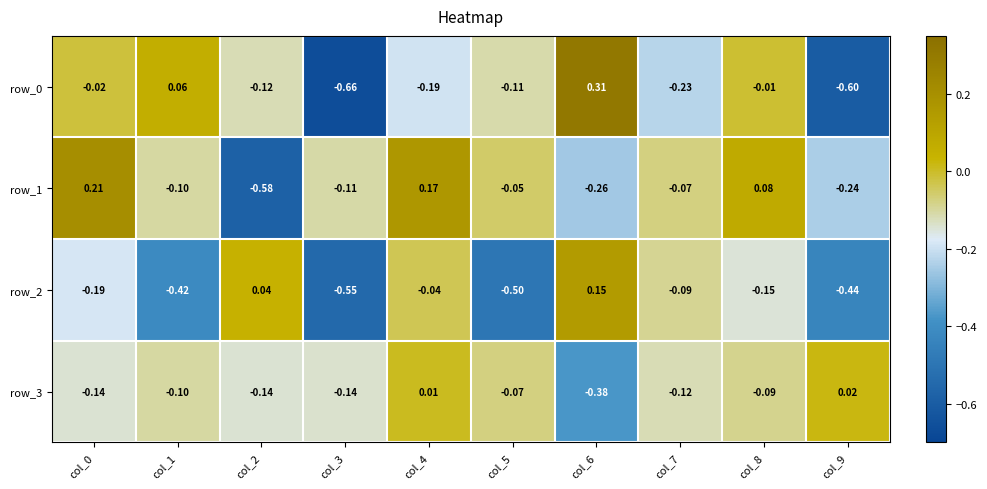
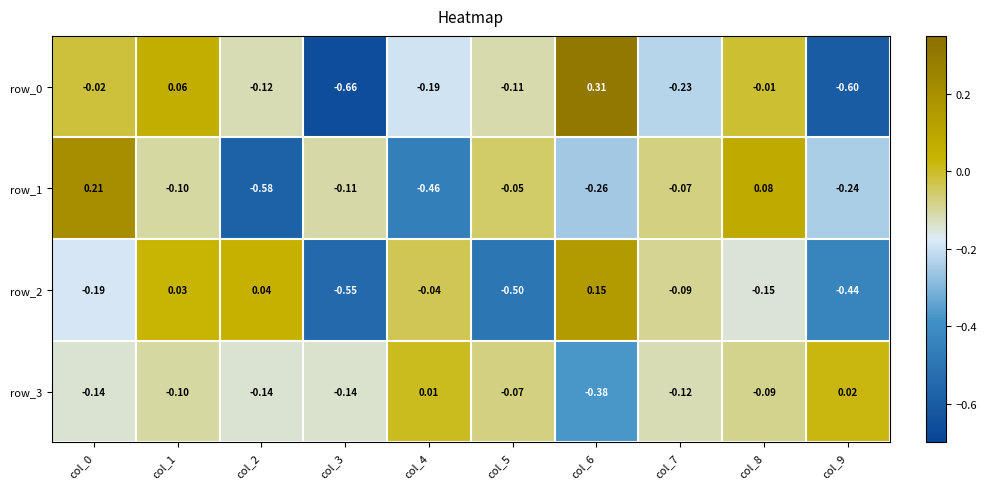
row_1, col_4: 0.17 -> -0.46
row_2, col_1: -0.42 -> 0.03
